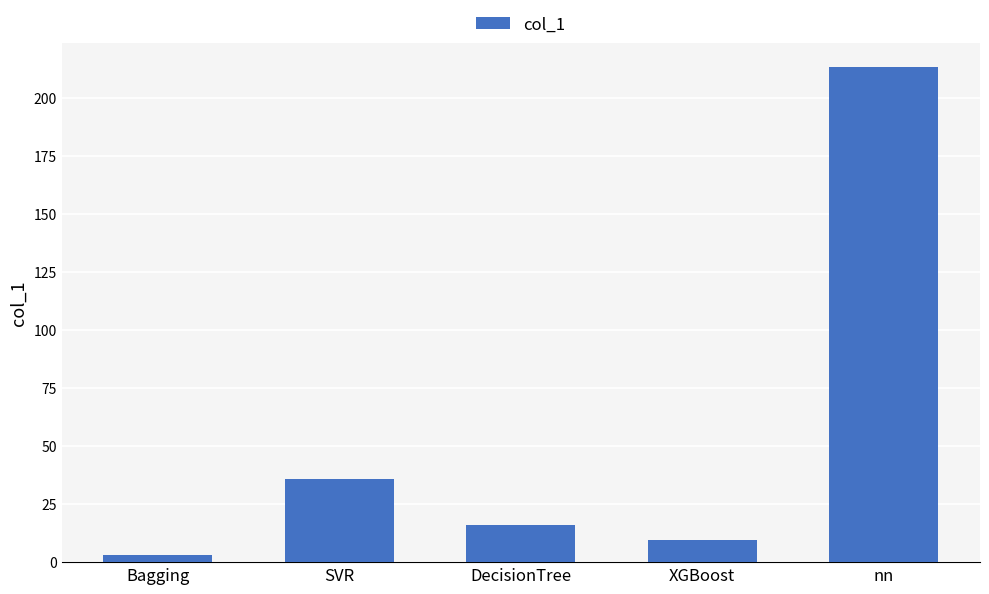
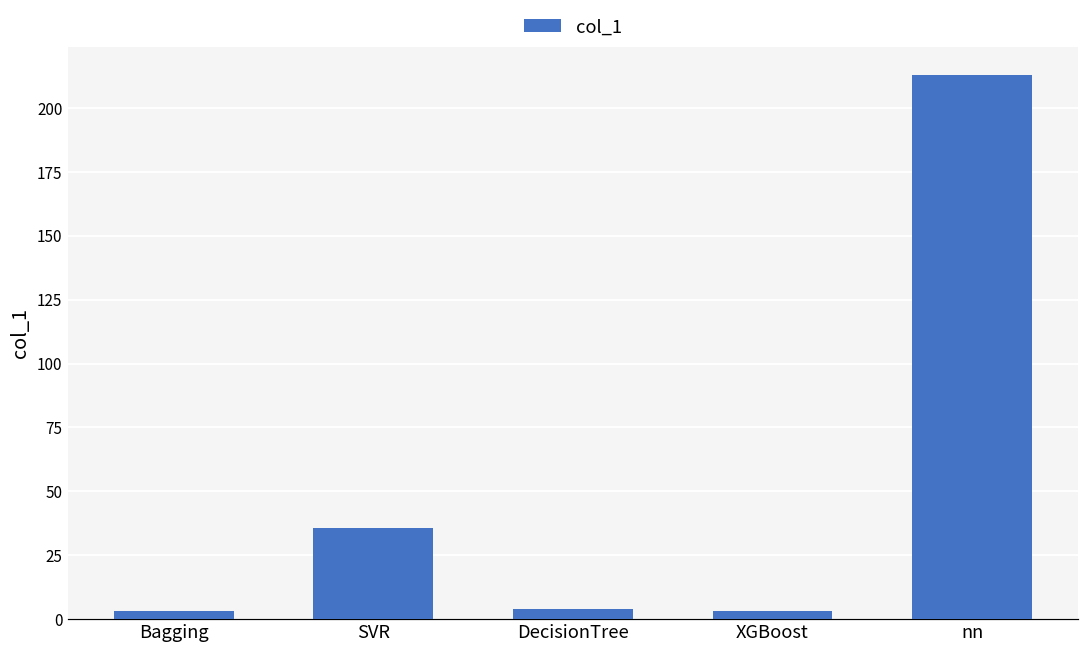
DecisionTree: 16 -> 4
XGBoost: 10 -> 3
